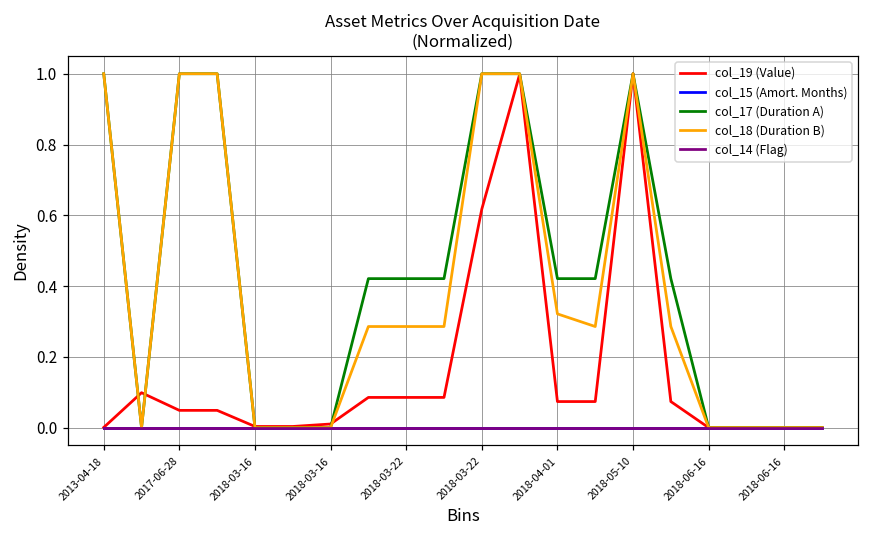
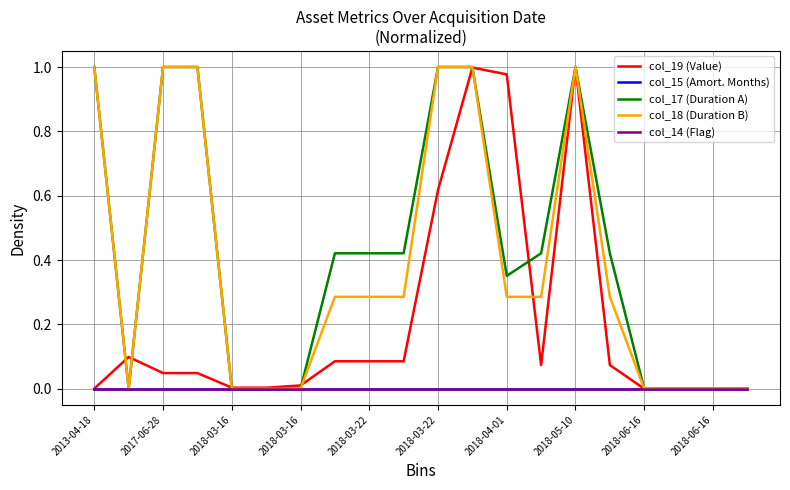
col_19 (Value), 2018-04-01: 0.07 -> 0.98
col_17 (Duration A), 2018-04-01: 0.42 -> 0.35
col_18 (Duration B), 2018-04-01: 0.32 -> 0.29
